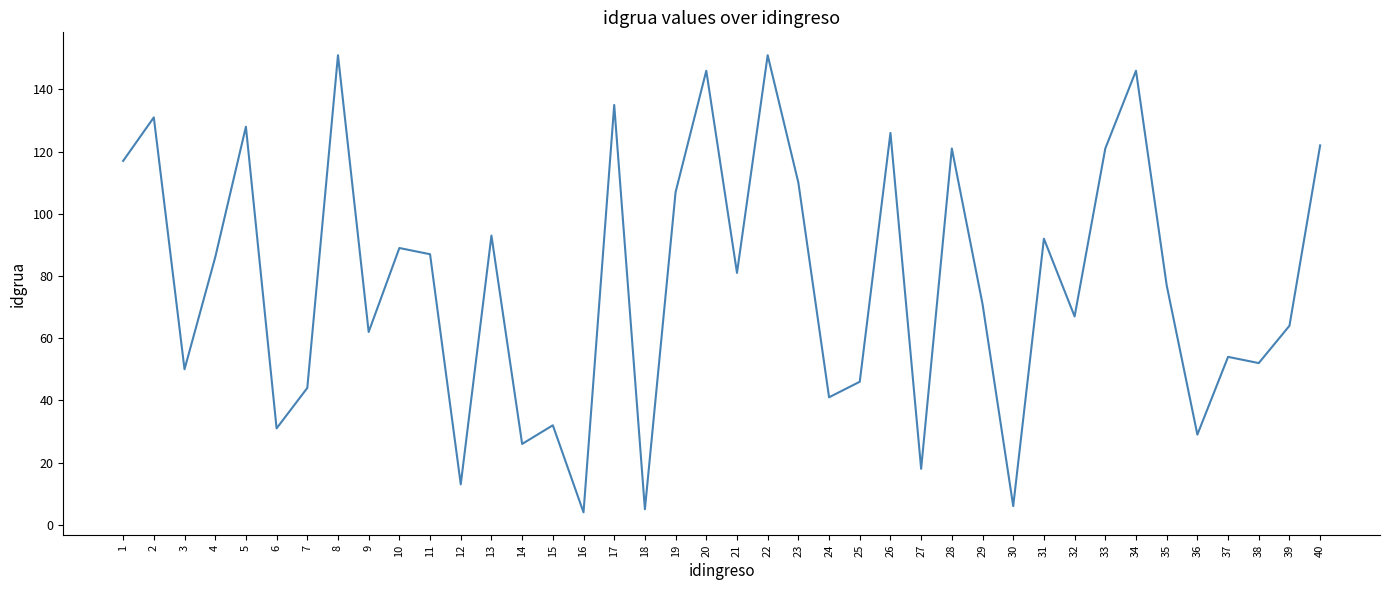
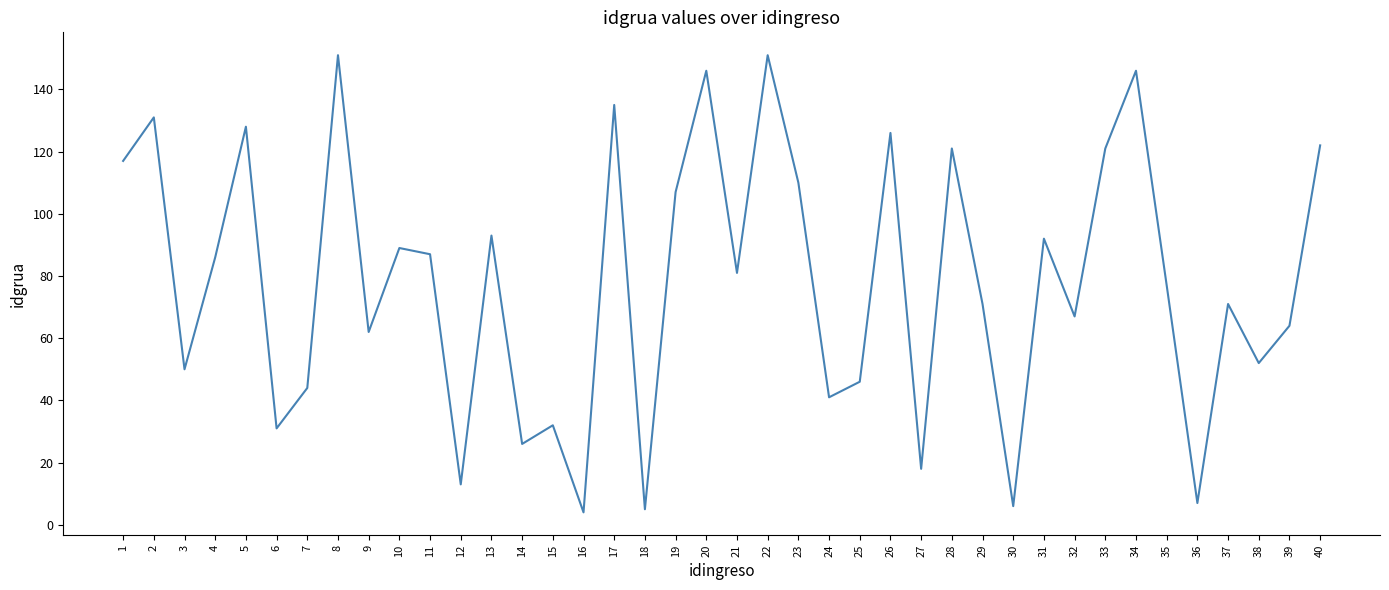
36: 29 -> 7
37: 54 -> 71
